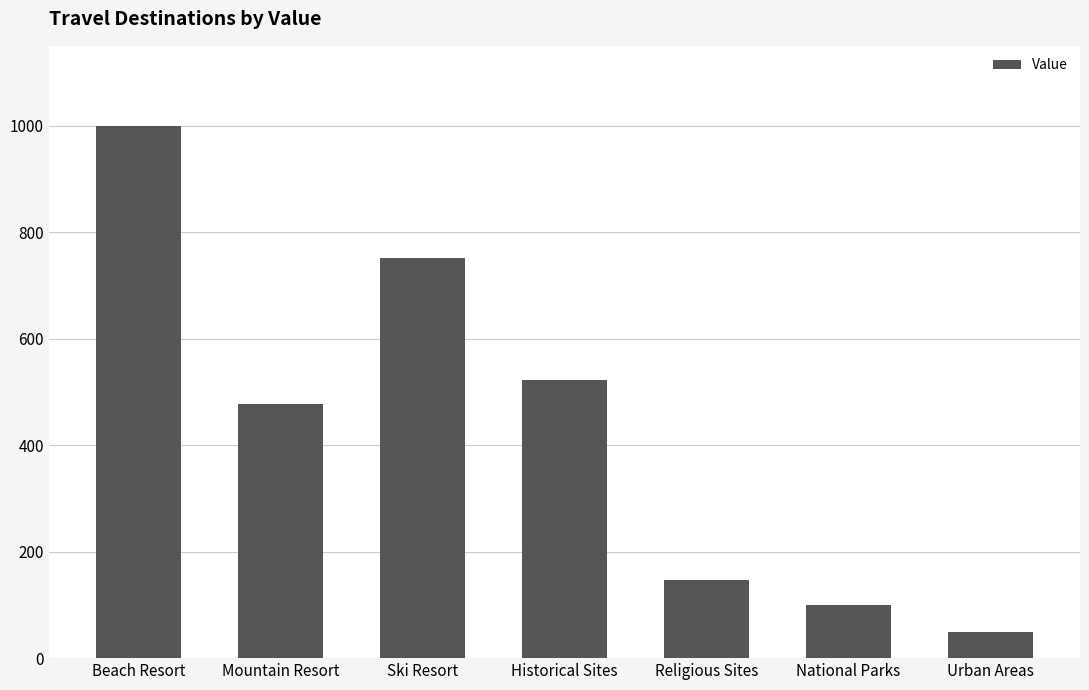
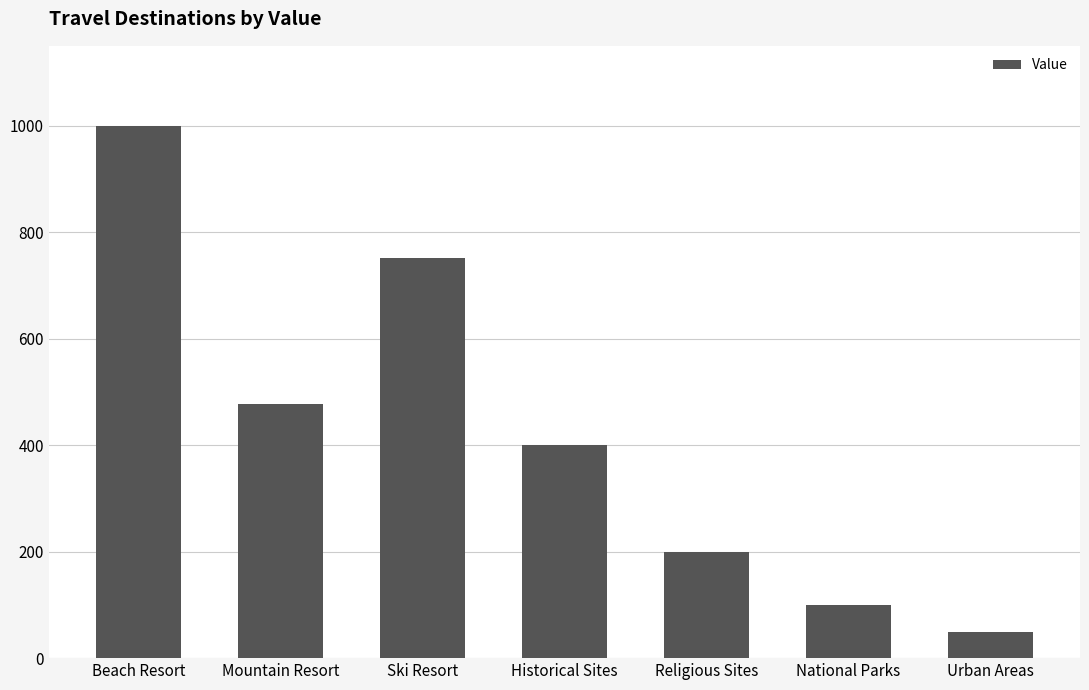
Historical Sites: 520 -> 400
Religious Sites: 150 -> 200
